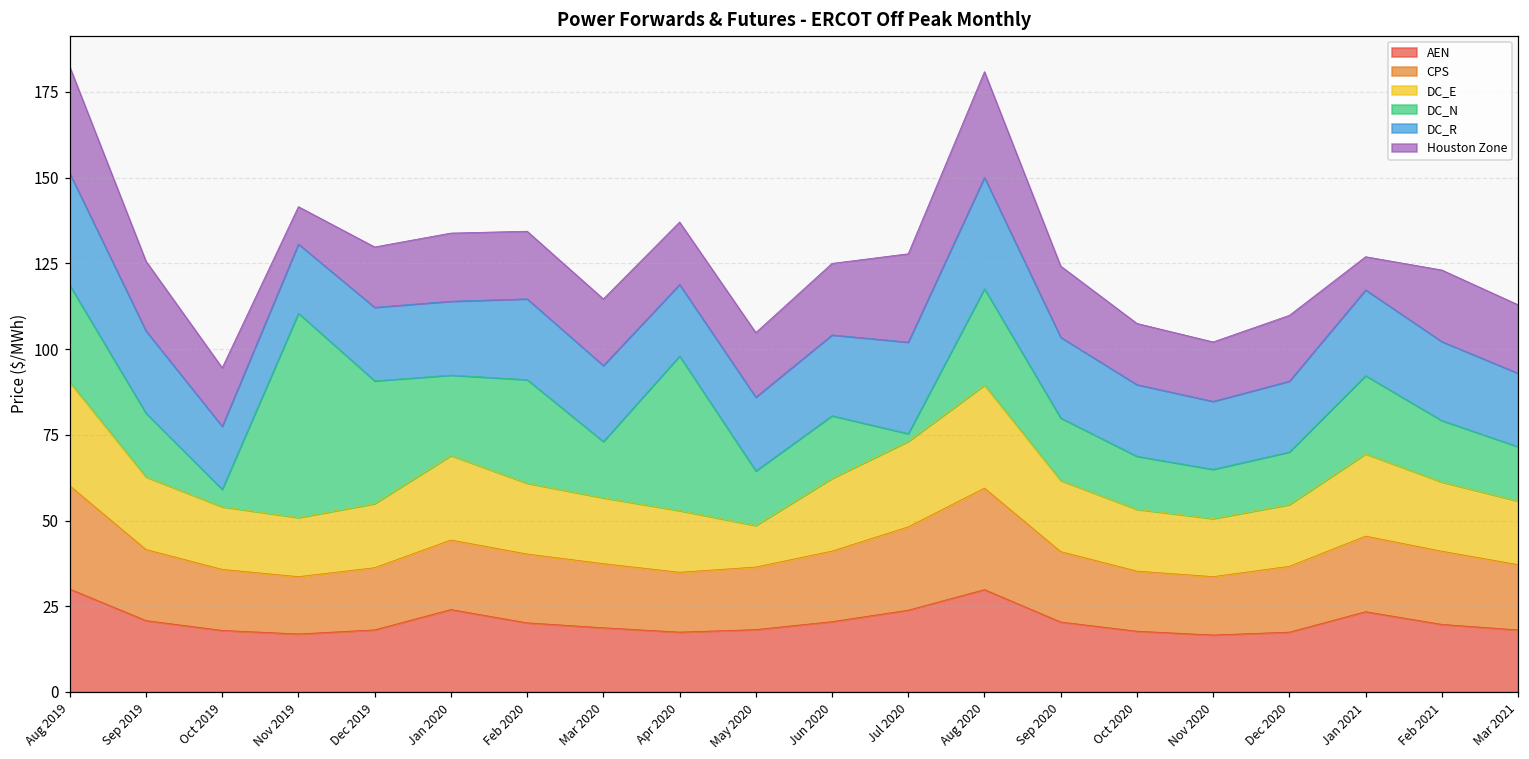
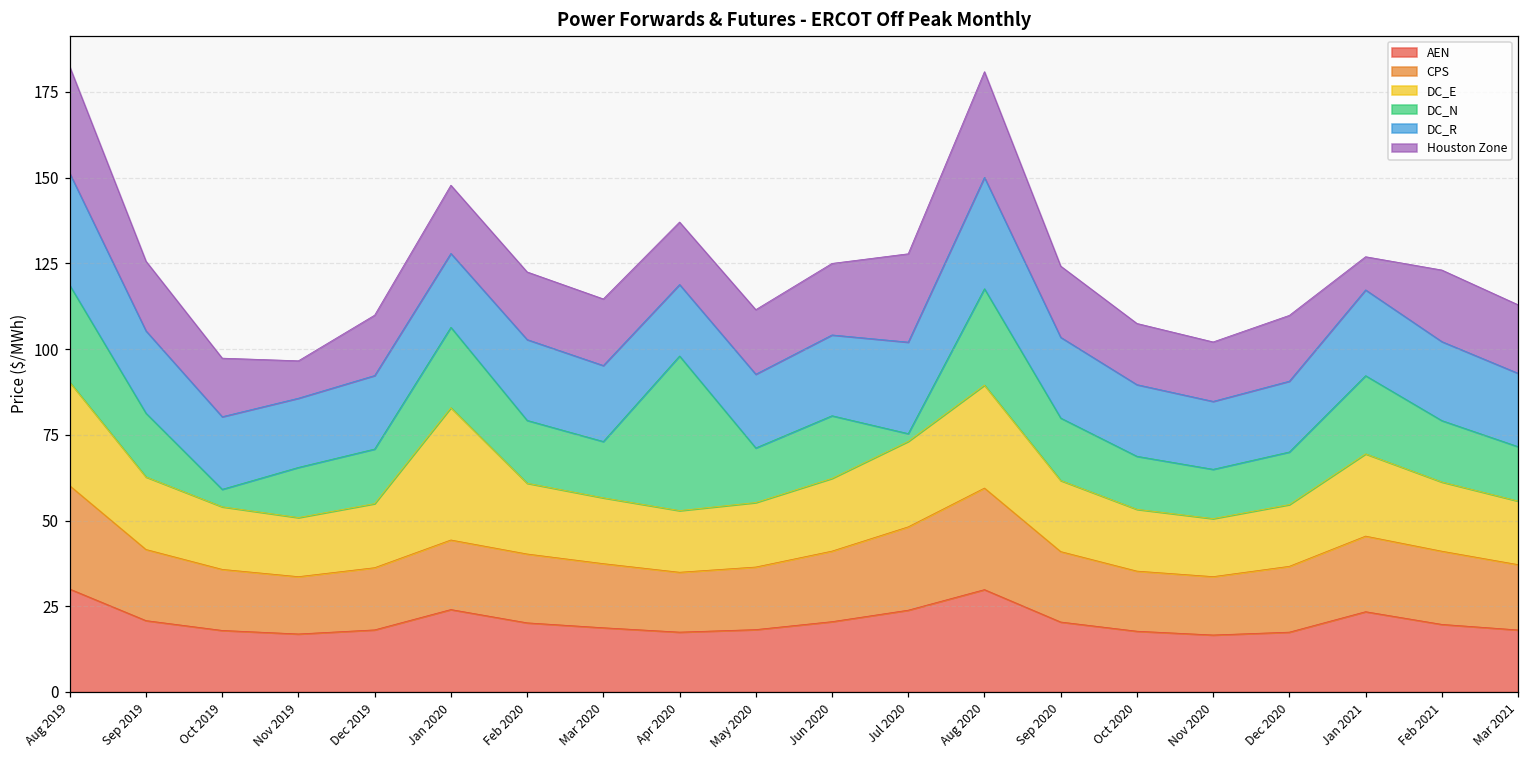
DC_R, Oct 2019: 18 -> 21
DC_N, Nov 2019: 60 -> 15
DC_N, Dec 2019: 36 -> 16
DC_E, Jan 2020: 25 -> 39
DC_N, Feb 2020: 30 -> 18
DC_E, May 2020: 12 -> 19
